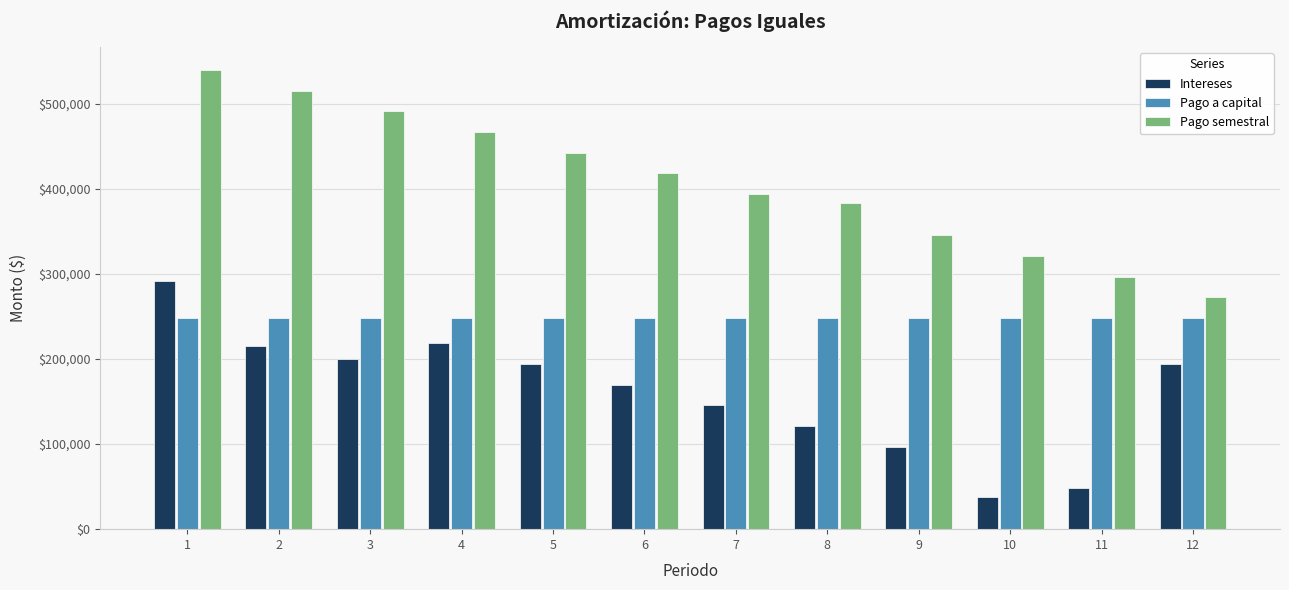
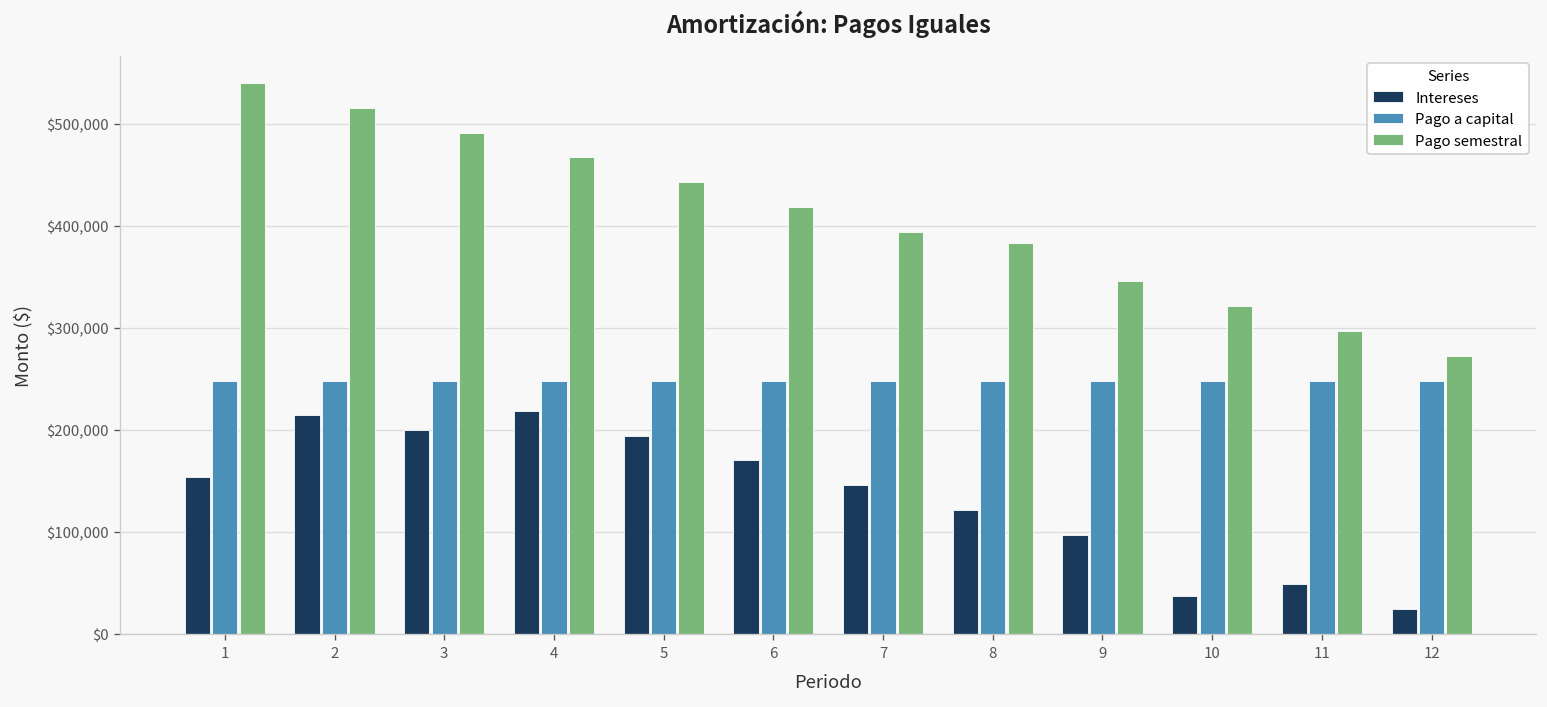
Intereses, 1: $290,000 -> $150,000
Intereses, 12: $190,000 -> $20,000
